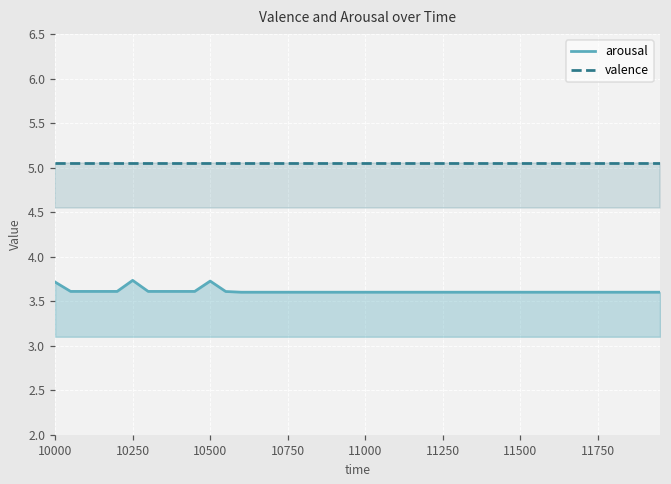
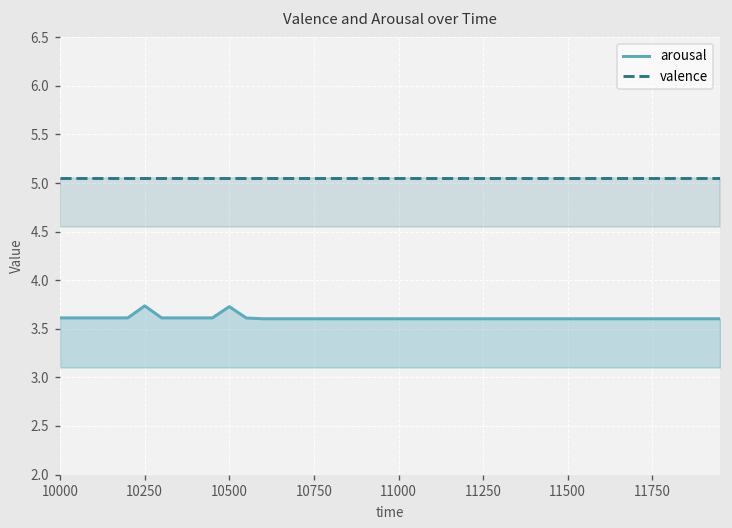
arousal, 10000: 3.7 -> 3.6
